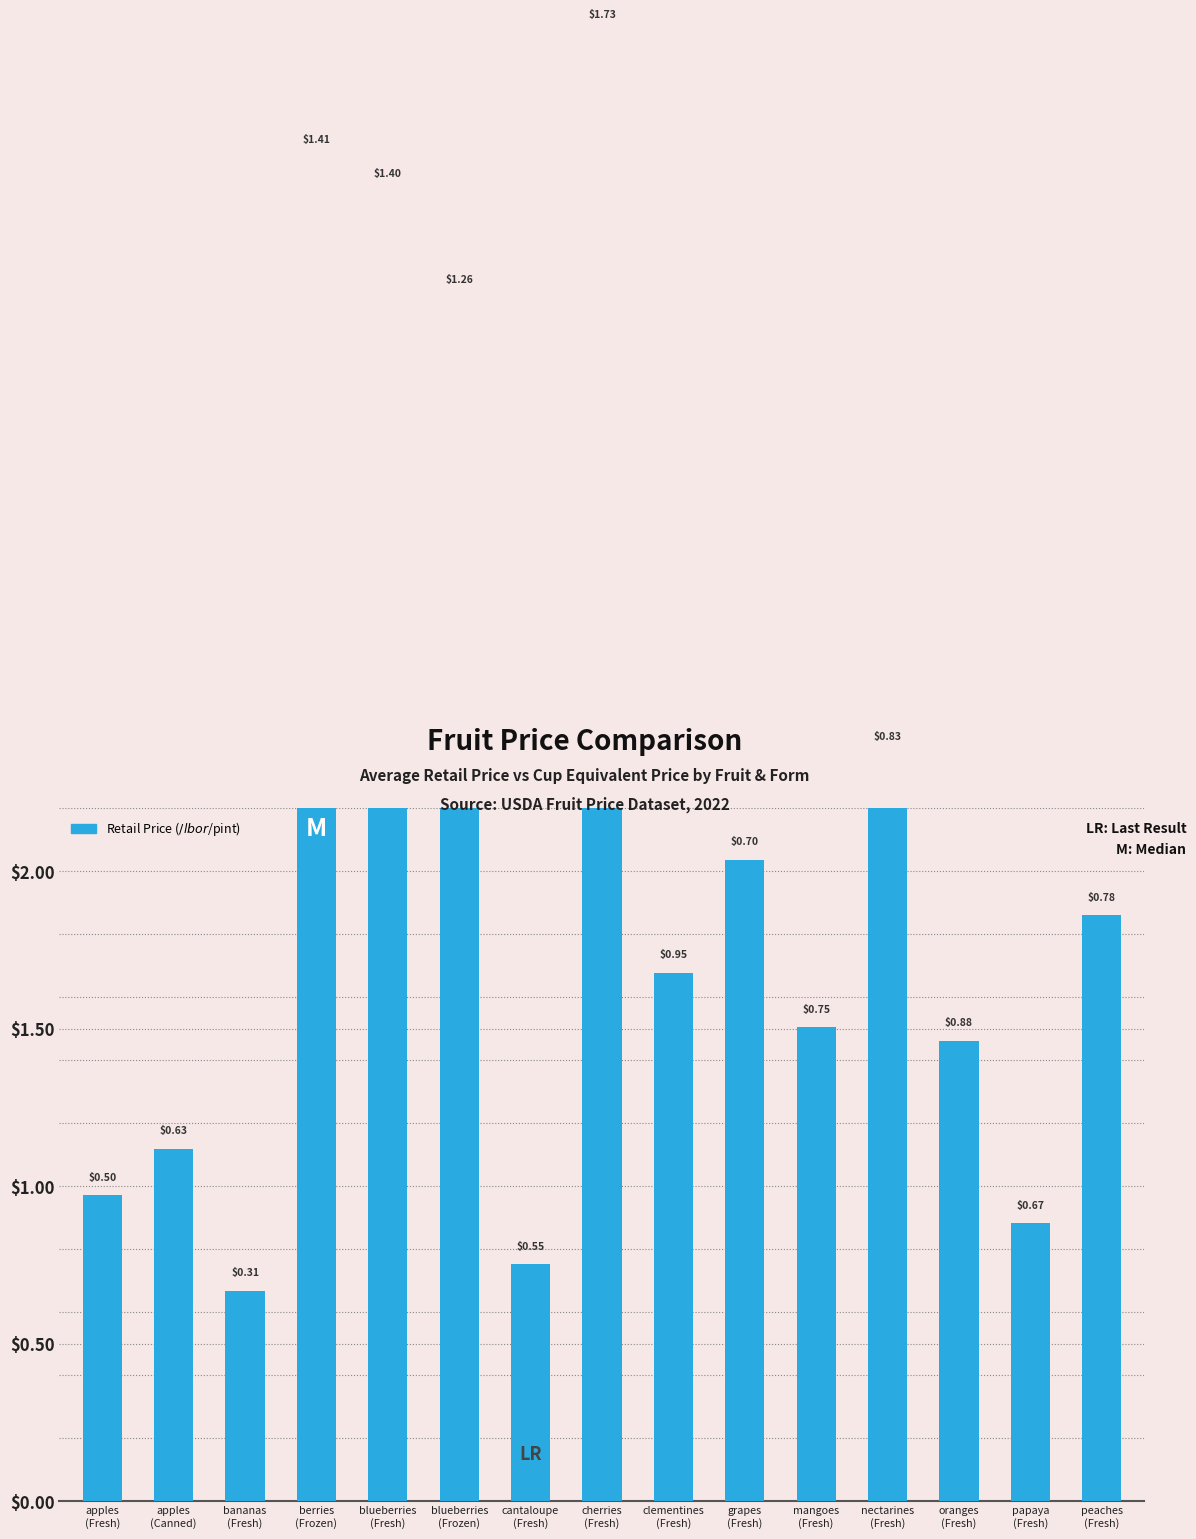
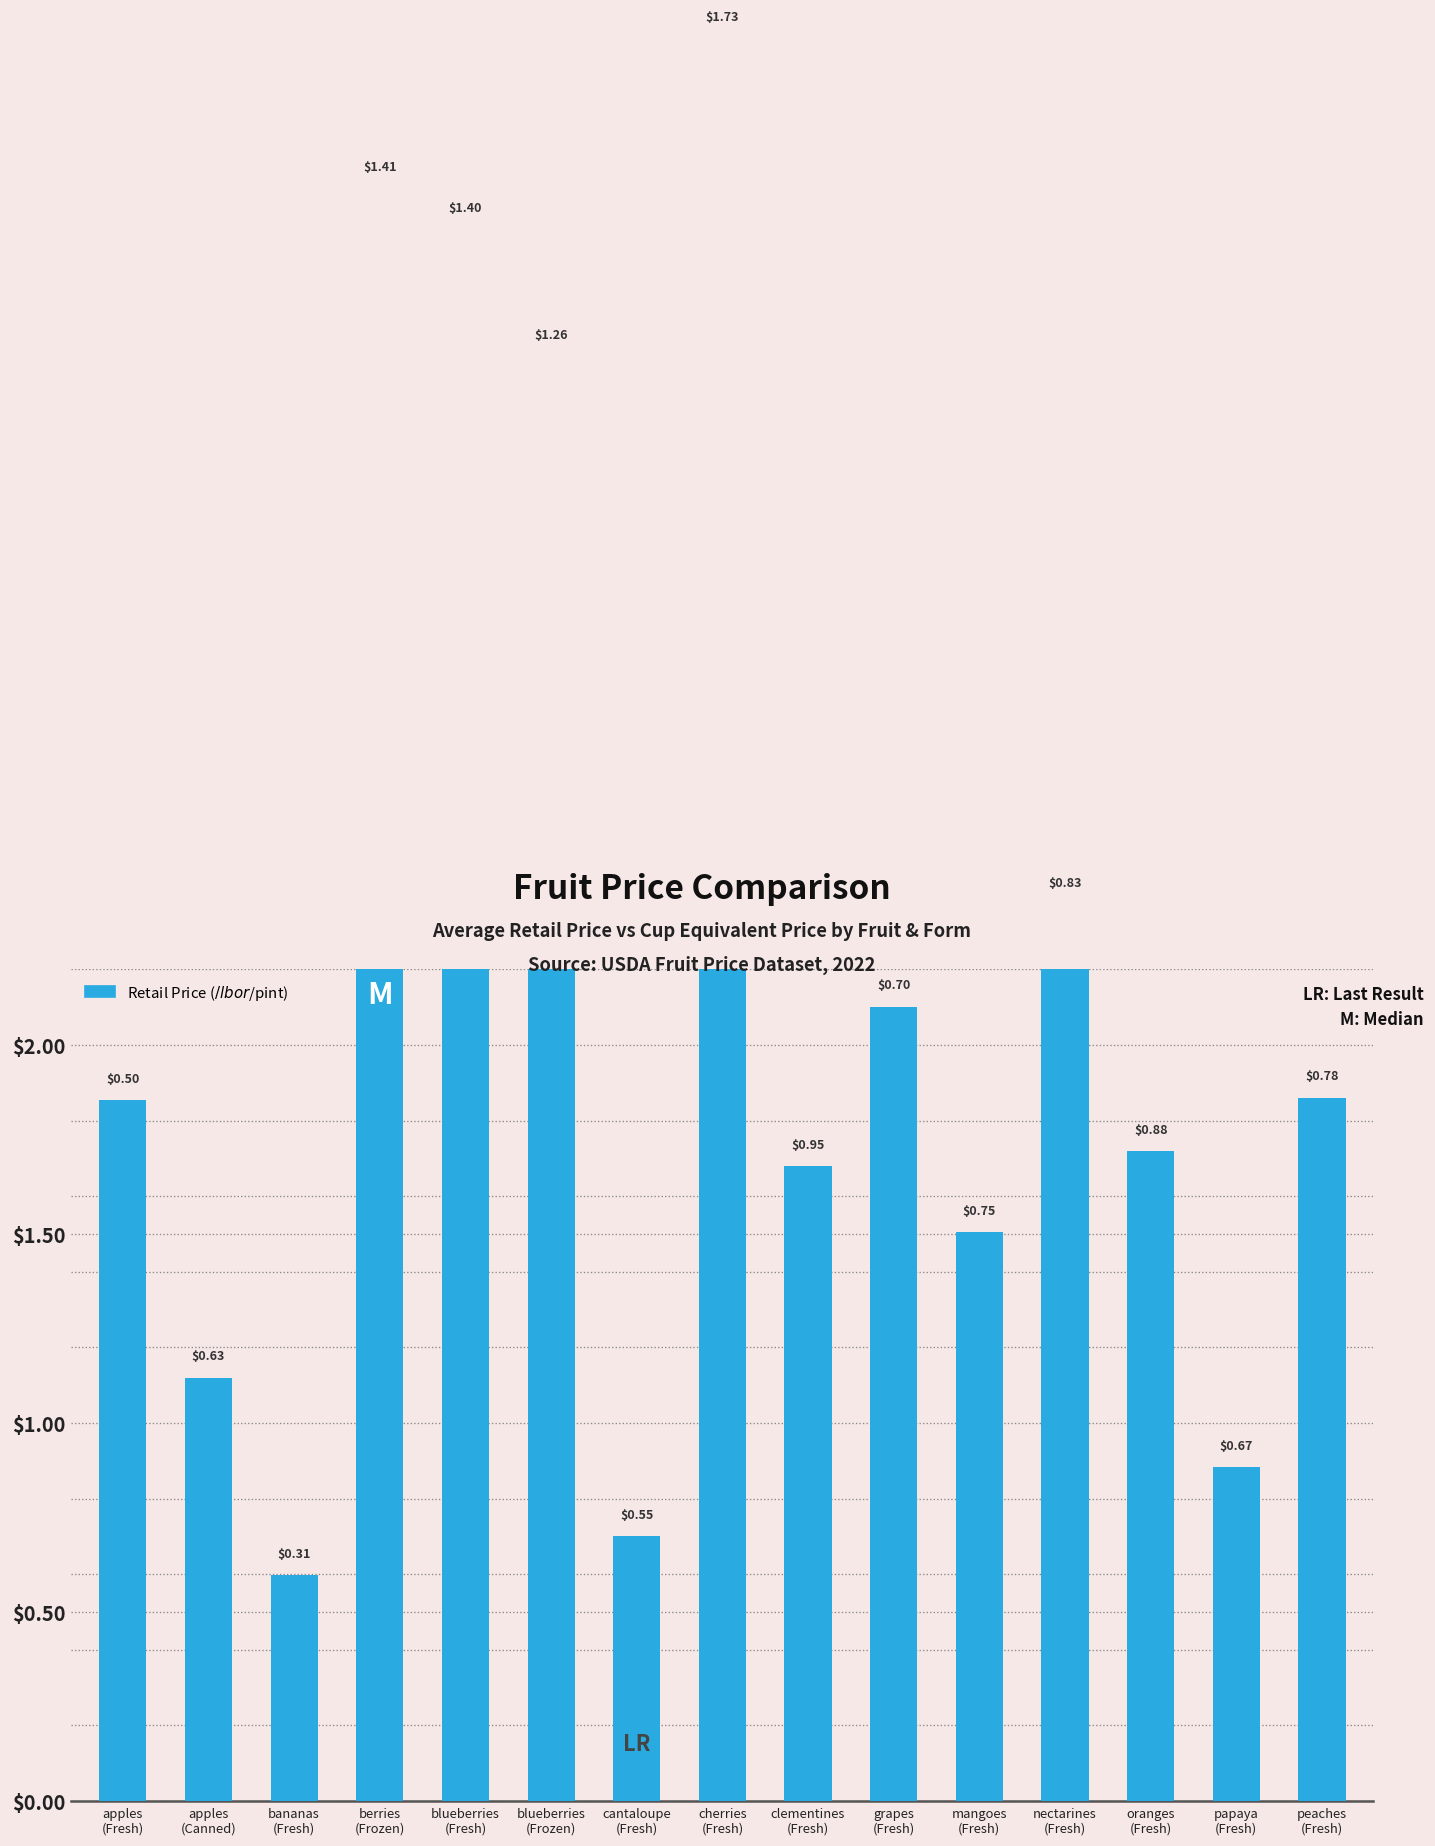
apples (Fresh): $0.97 -> $1.85
bananas (Fresh): $0.67 -> $0.60
cantaloupe (Fresh): $0.75 -> $0.70
grapes (Fresh): $2.04 -> $2.10
oranges (Fresh): $1.46 -> $1.72
